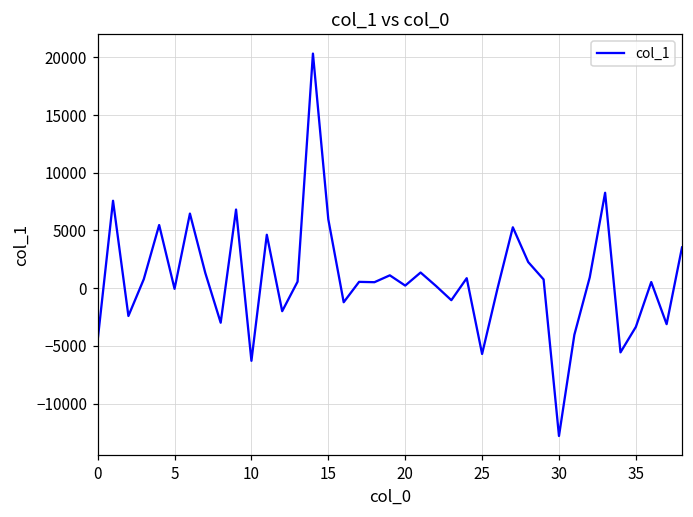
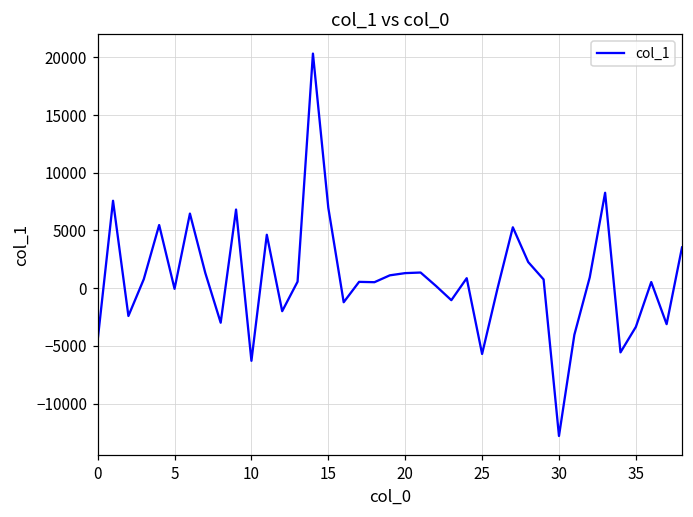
15: 6000 -> 7000
20: 200 -> 1300
